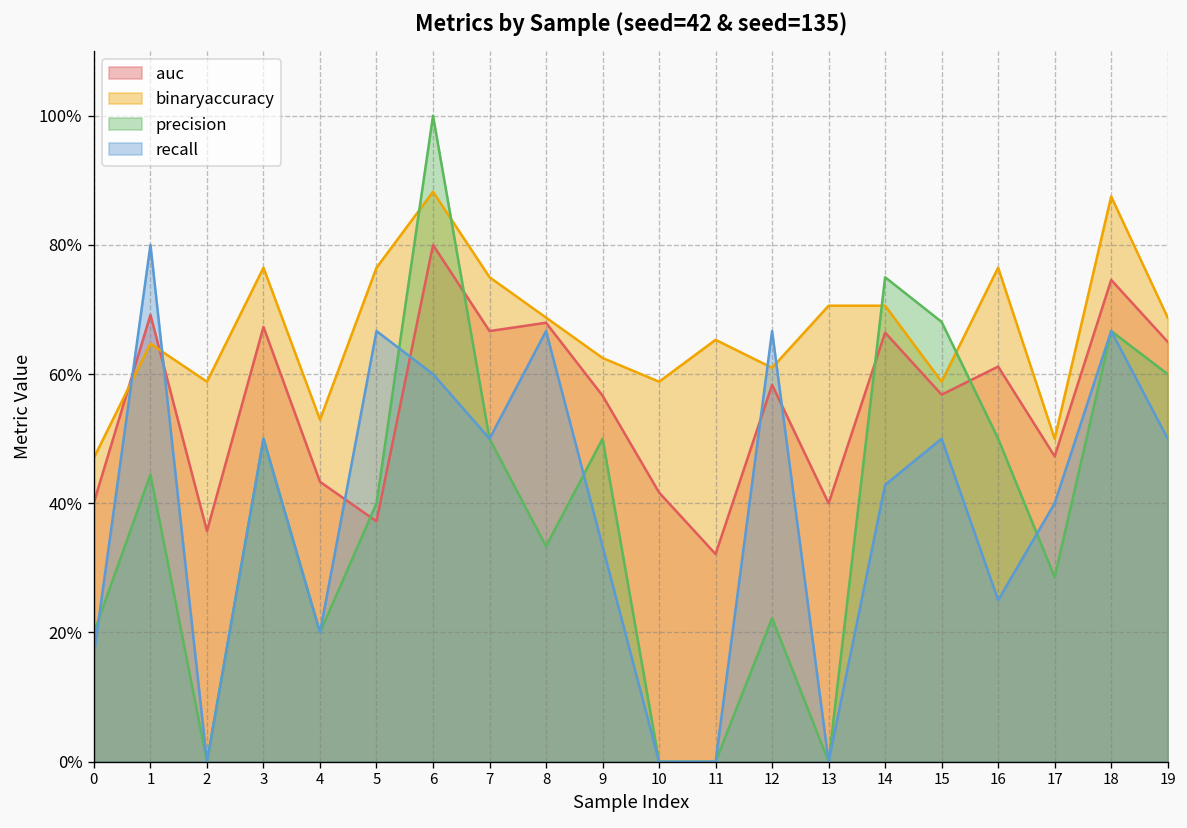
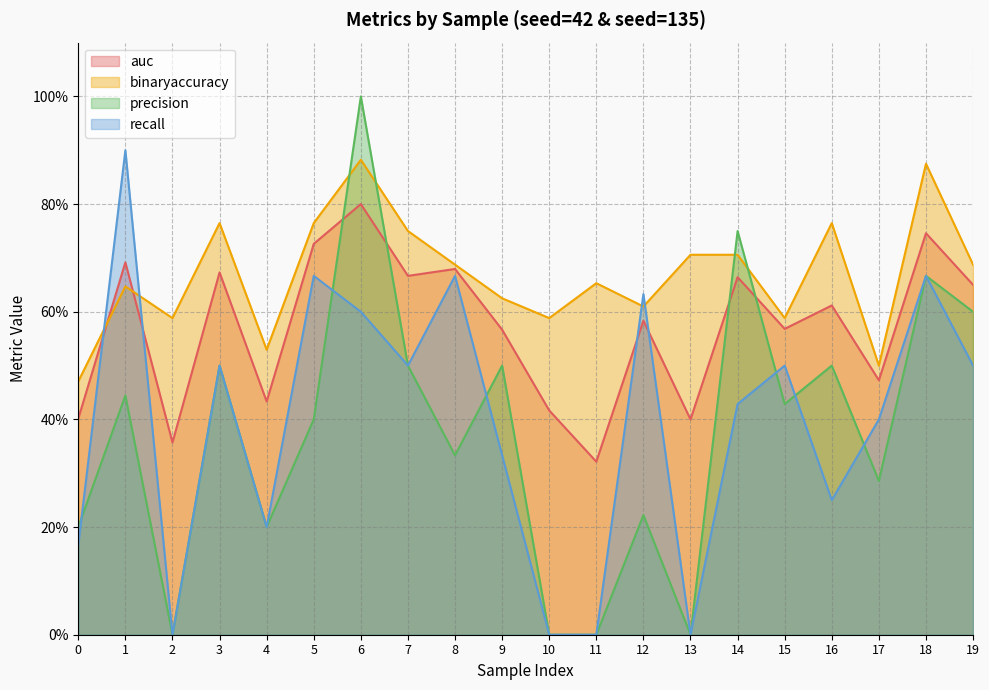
recall, 1: 80% -> 90%
auc, 5: 37% -> 73%
recall, 12: 67% -> 63%
precision, 15: 68% -> 43%
